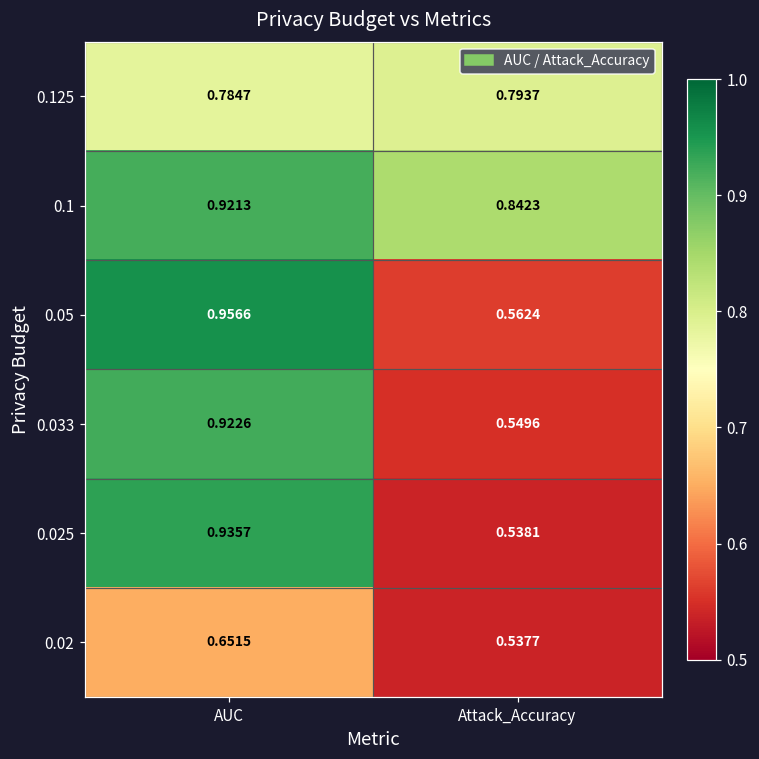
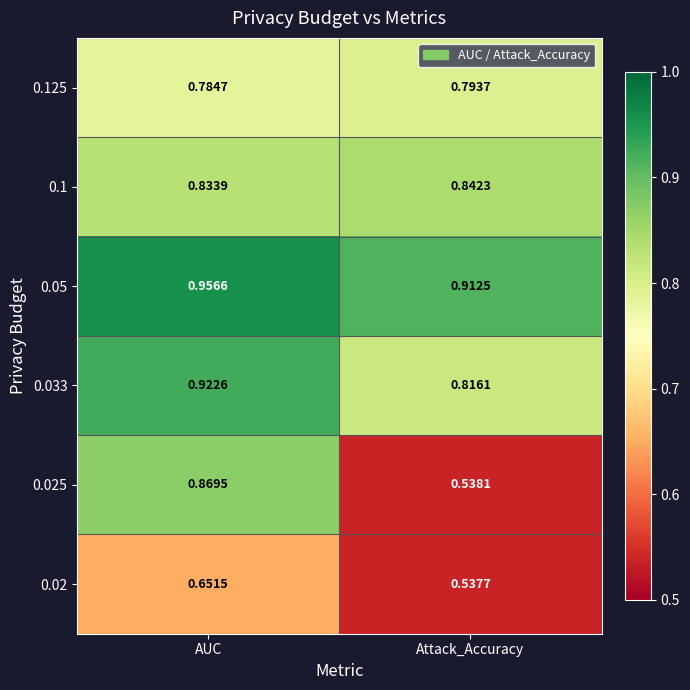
0.1, AUC: 0.9213 -> 0.8339
0.05, Attack_Accuracy: 0.5624 -> 0.9125
0.033, Attack_Accuracy: 0.5496 -> 0.8161
0.025, AUC: 0.9357 -> 0.8695
